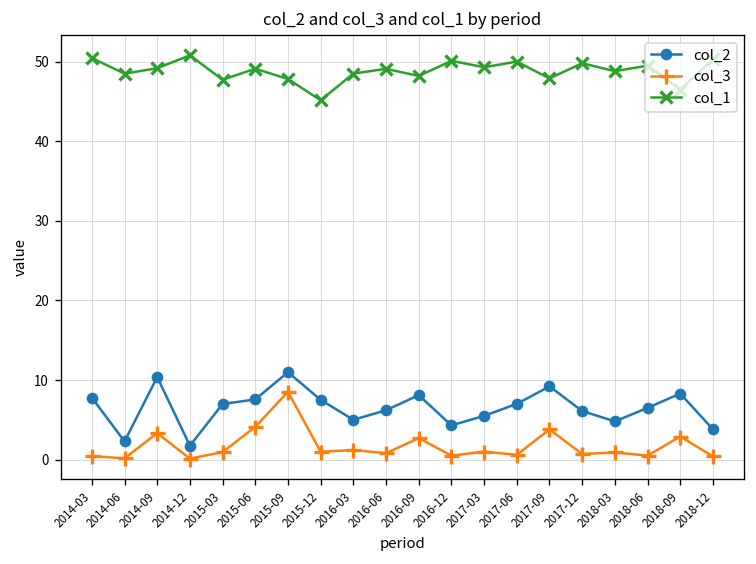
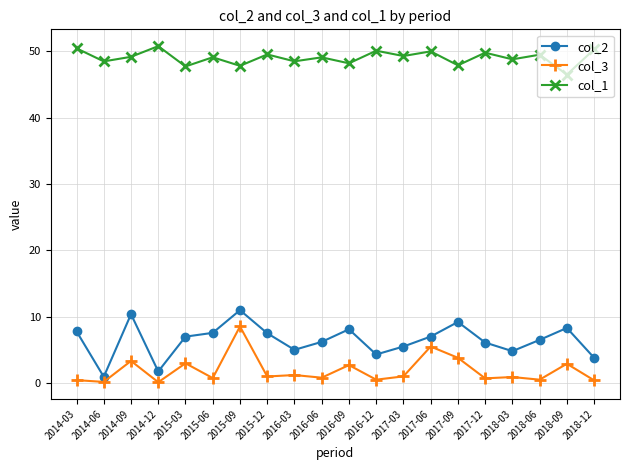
col_2, 2014-06: 2 -> 1
col_3, 2015-03: 1 -> 3
col_3, 2015-06: 4 -> 1
col_1, 2015-12: 45 -> 50
col_3, 2017-06: 1 -> 6
